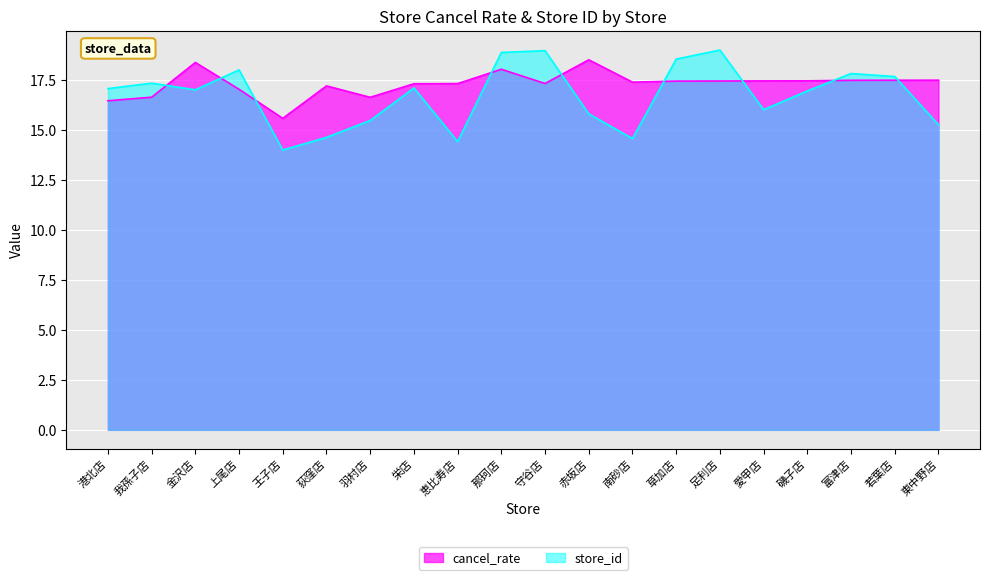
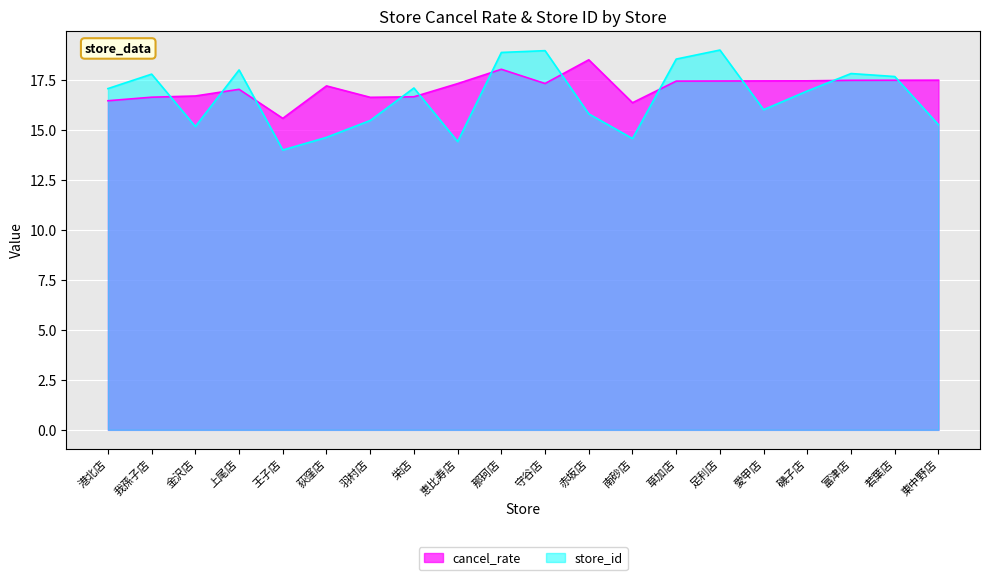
store_id, 我孫子店: 17.3 -> 17.8
cancel_rate, 金沢店: 18.4 -> 16.7
store_id, 金沢店: 17.0 -> 15.2
cancel_rate, 栄店: 17.3 -> 16.7
cancel_rate, 南砂店: 17.4 -> 16.4
